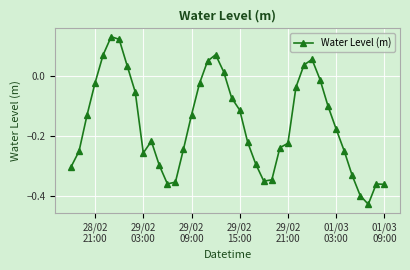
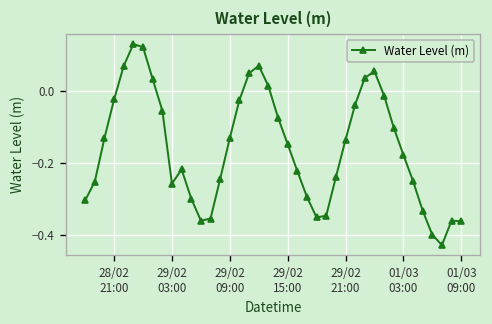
29/02 15:00: -0.11 -> -0.15
29/02 21:00: -0.22 -> -0.14
